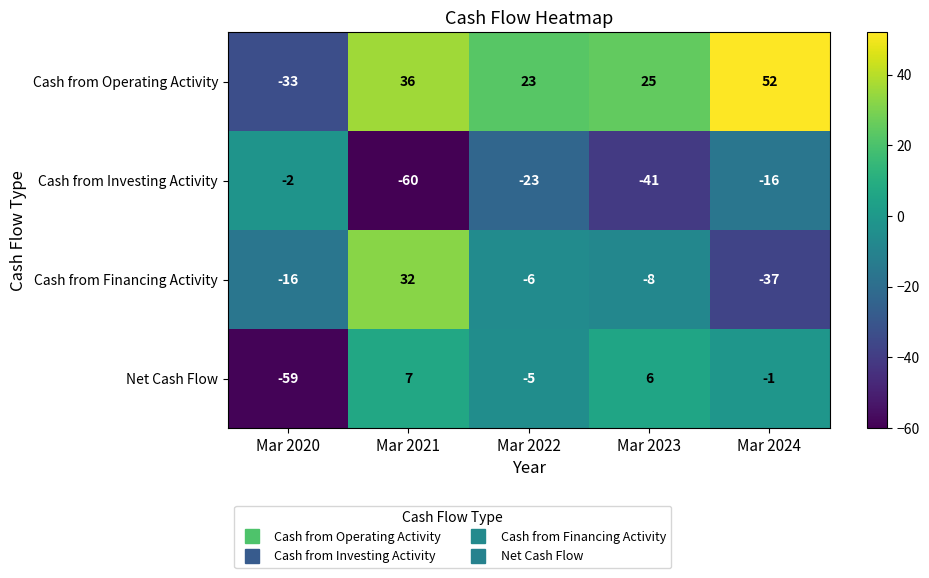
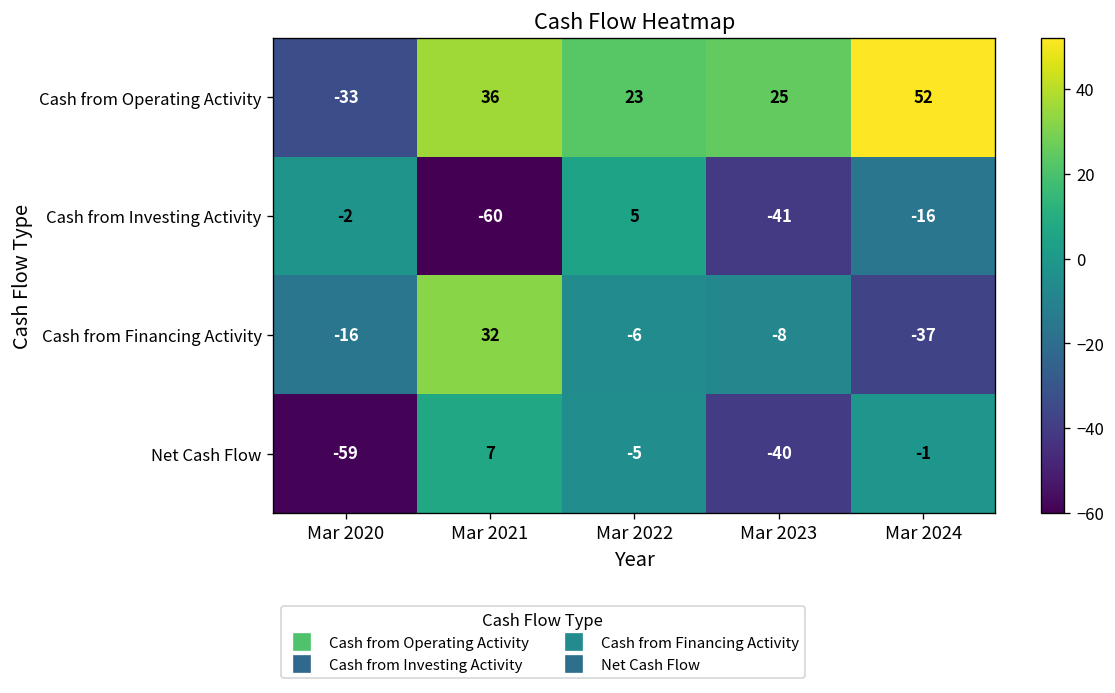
Cash from Investing Activity, Mar 2022: -23 -> 5
Net Cash Flow, Mar 2023: 6 -> -40
